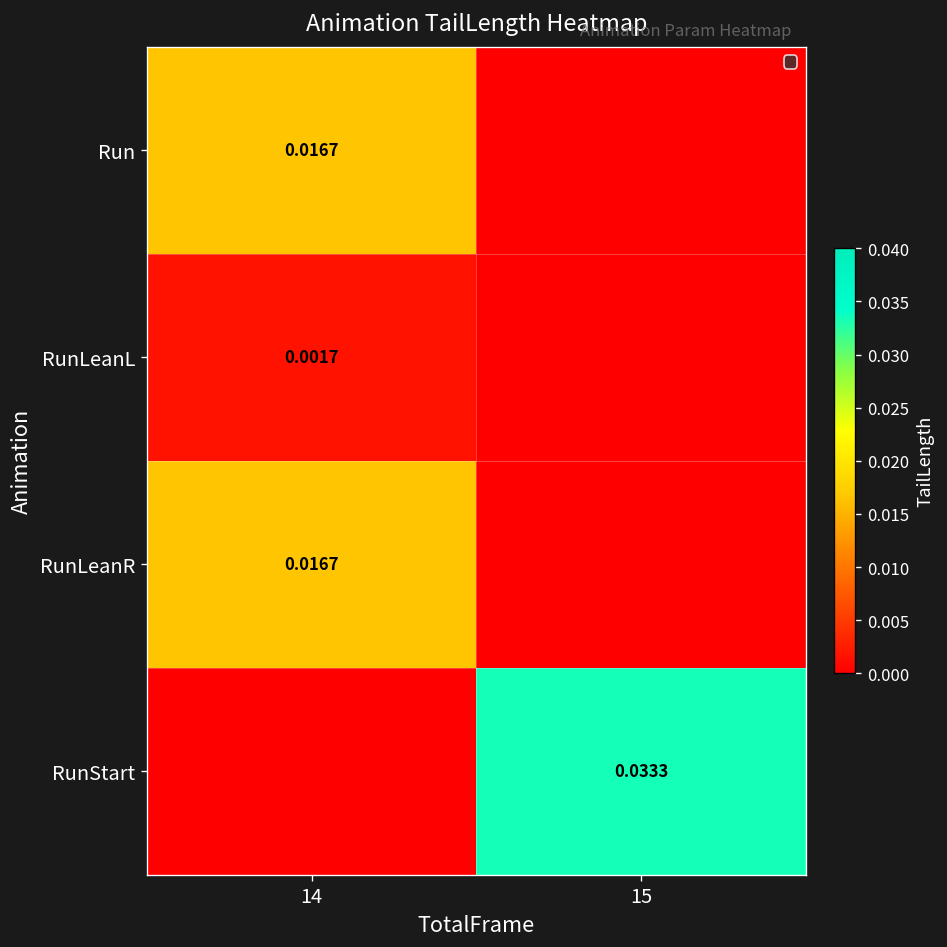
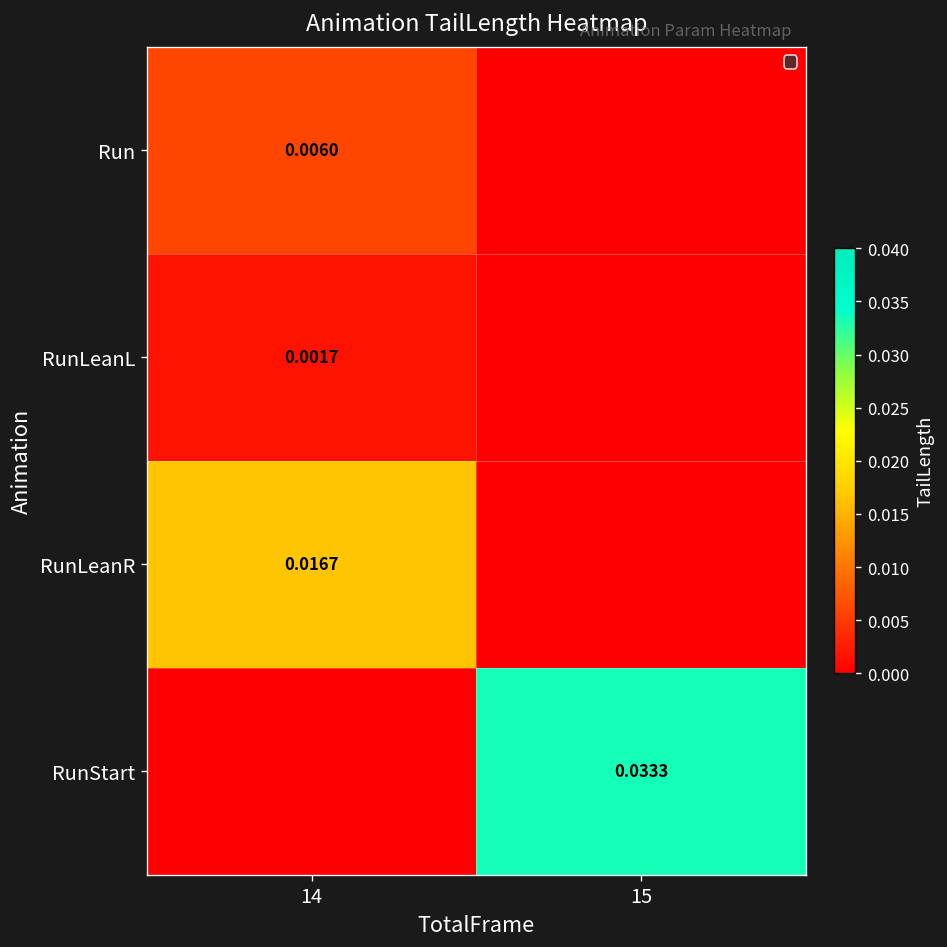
Run, 14: 0.0167 -> 0.0060
